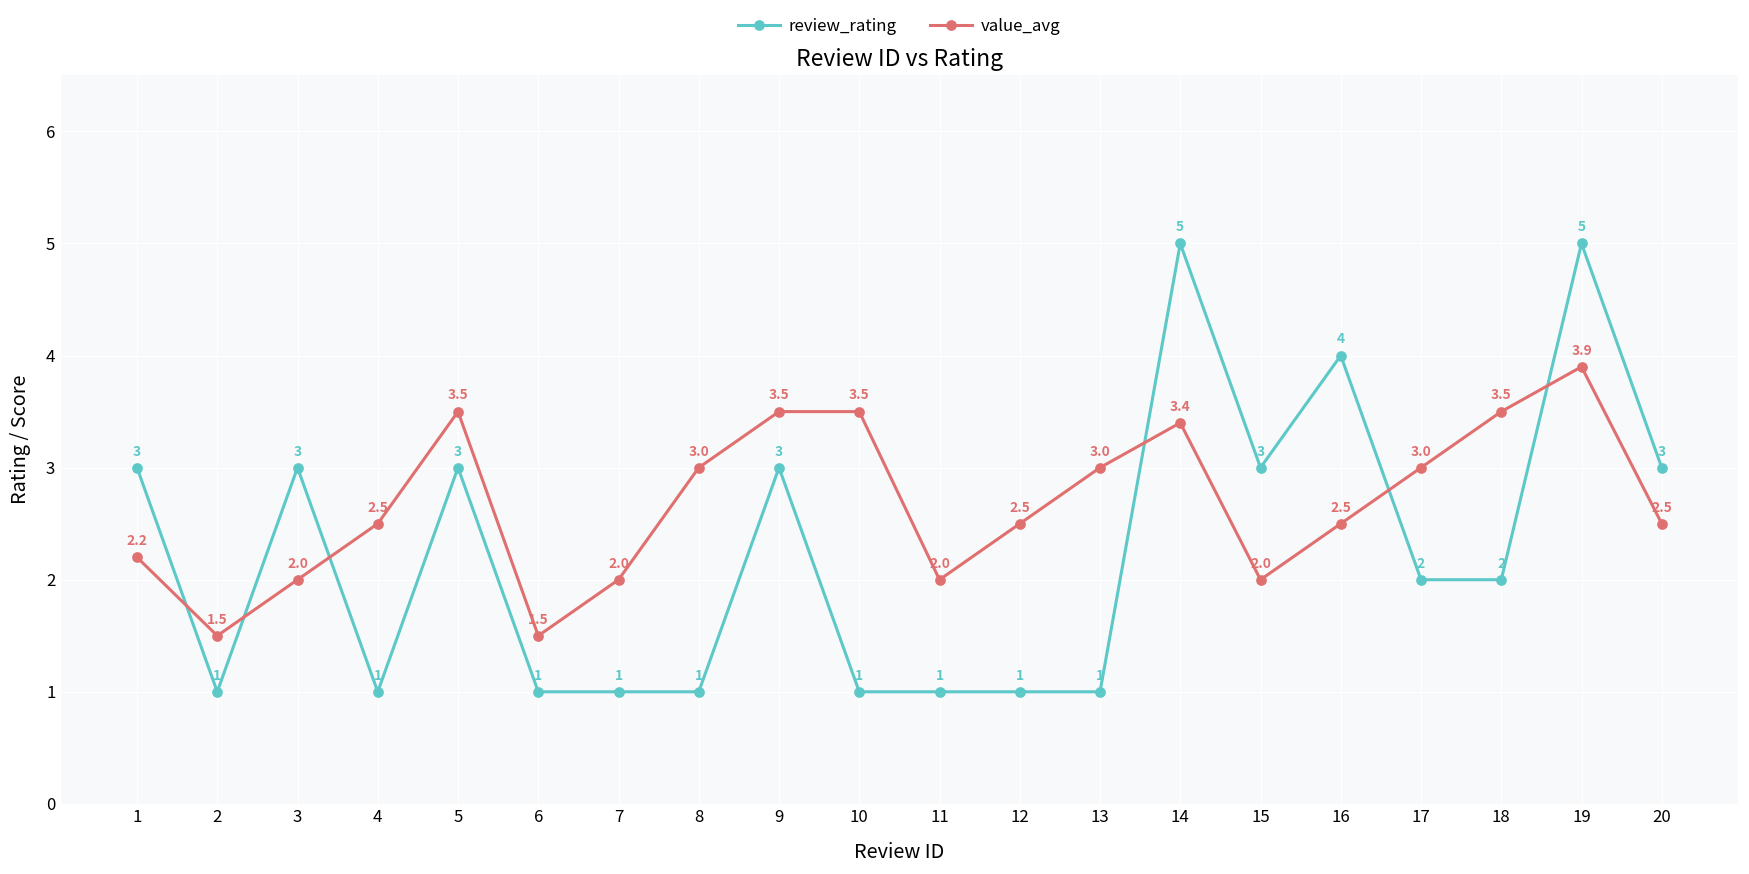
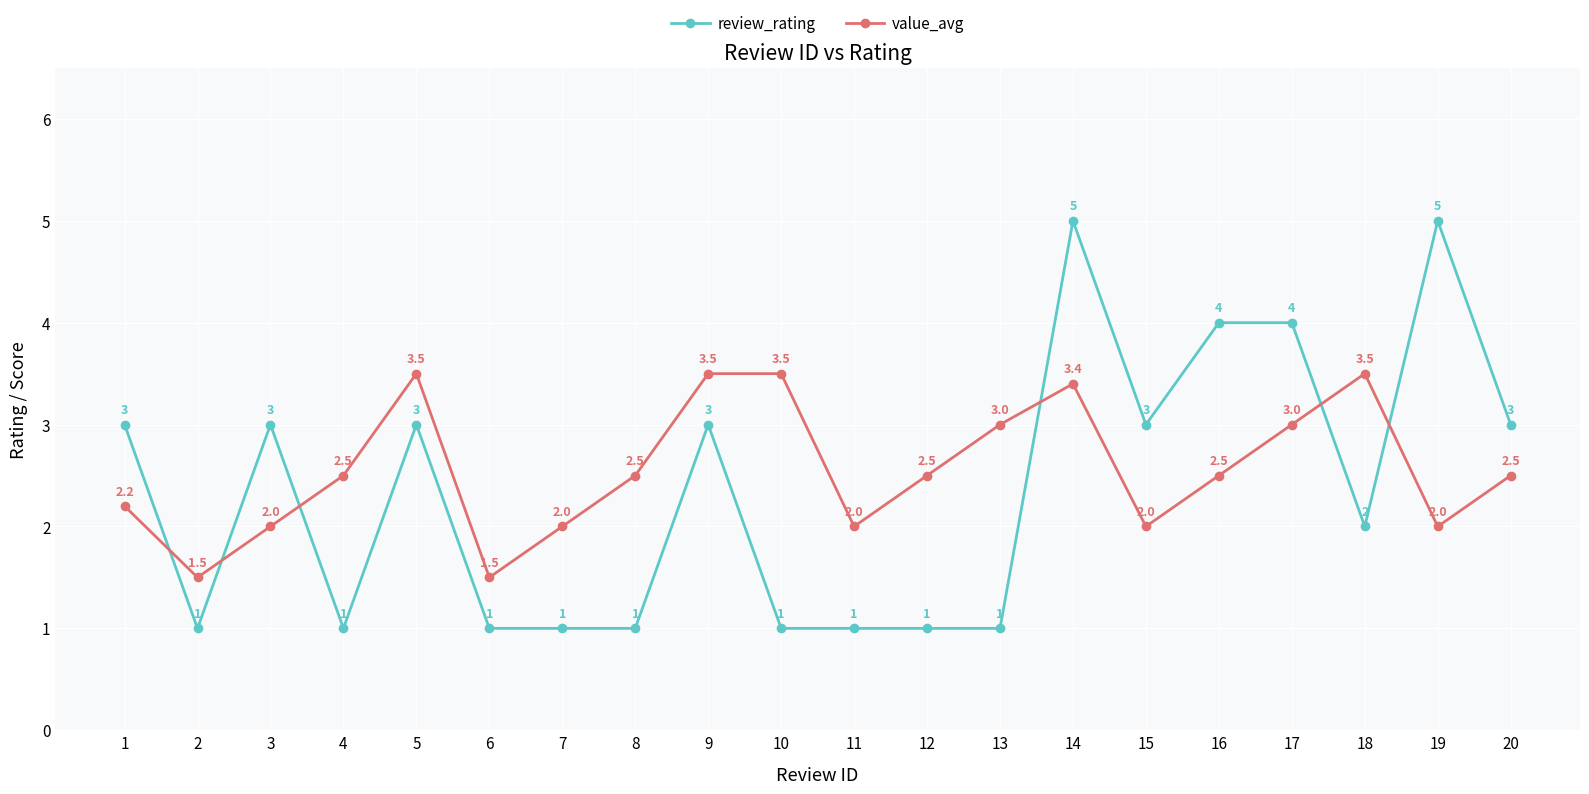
value_avg, 8: 3.0 -> 2.5
review_rating, 17: 2 -> 4
value_avg, 19: 3.9 -> 2.0
